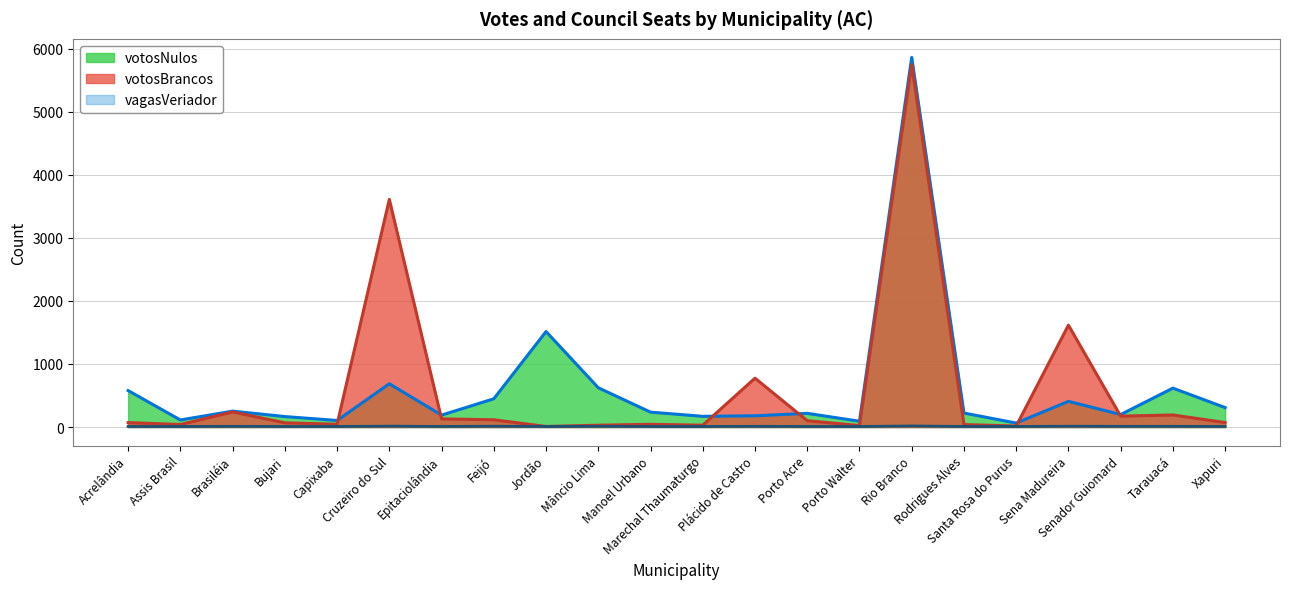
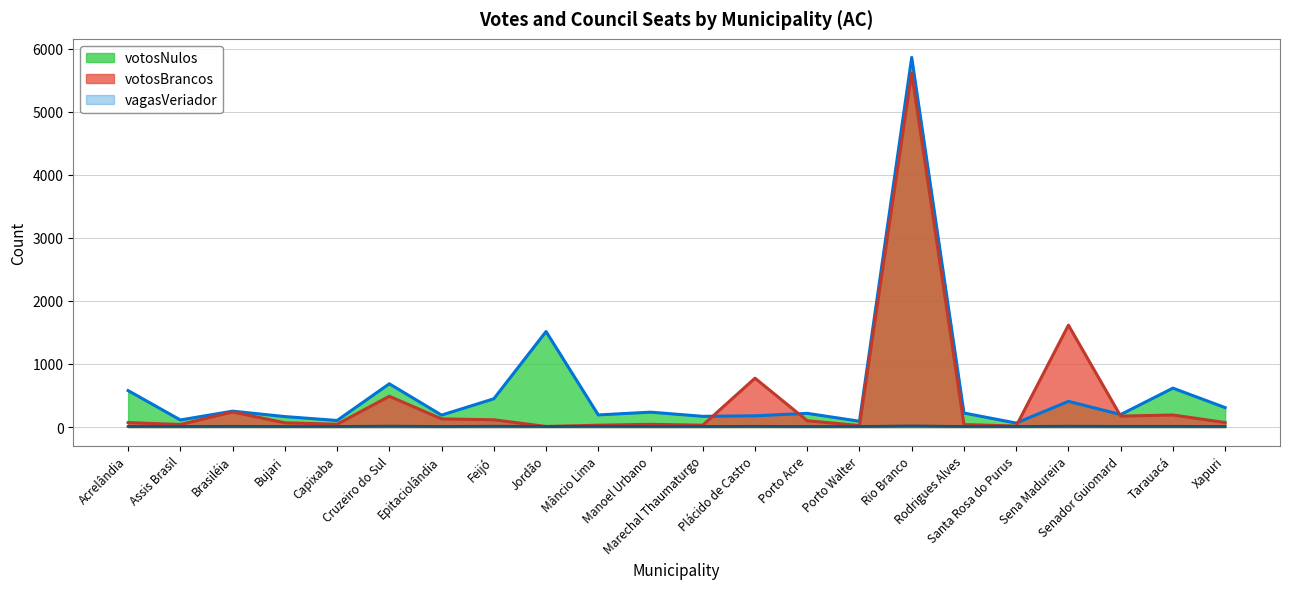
votosBrancos, Cruzeiro do Sul: 3600 -> 500
votosNulos, Mâncio Lima: 600 -> 200
votosBrancos, Rio Branco: 5800 -> 5600
